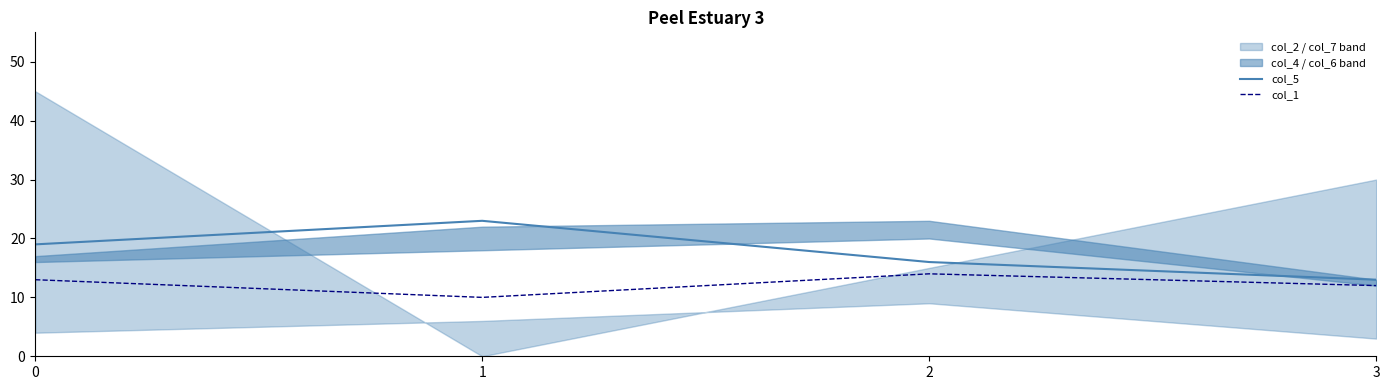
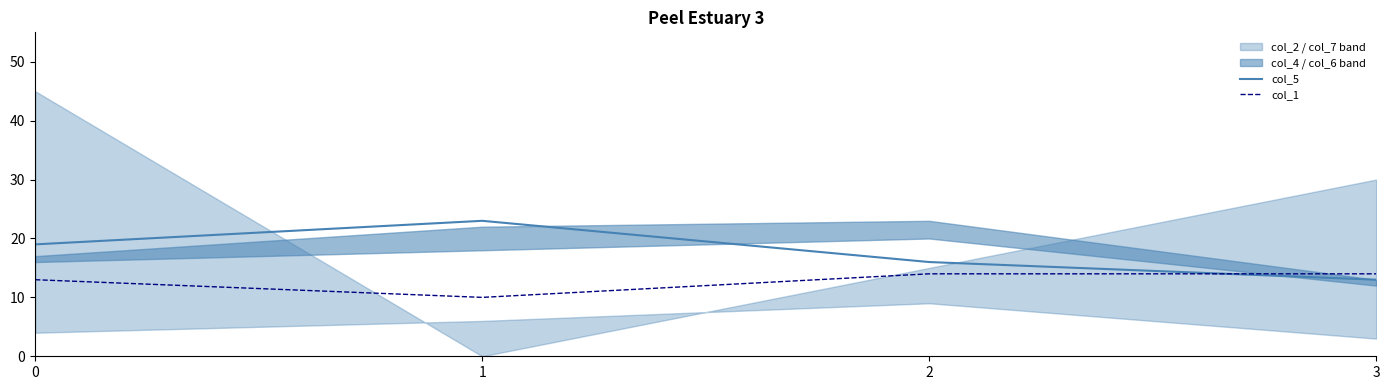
col_1, 3: 12 -> 14
